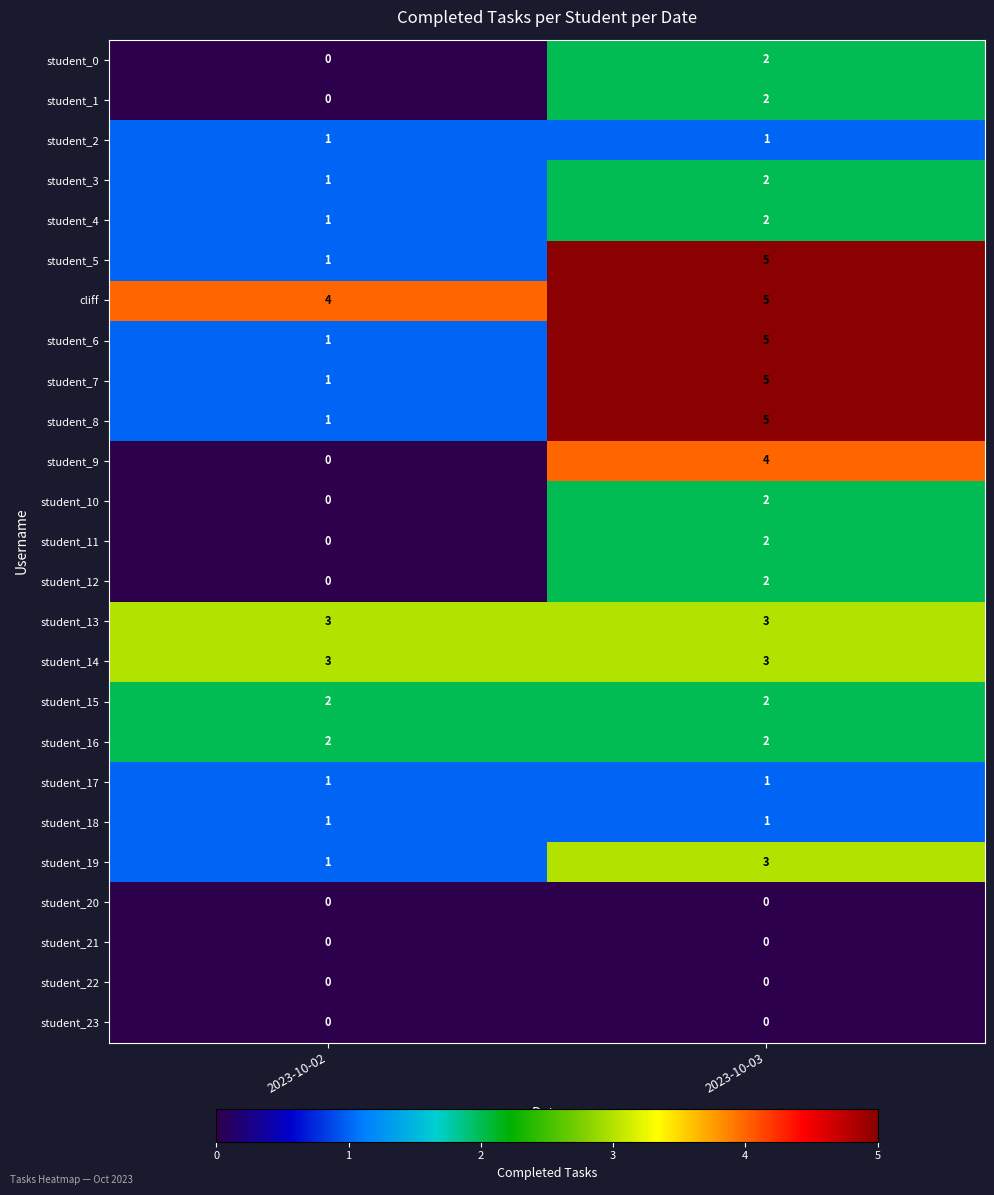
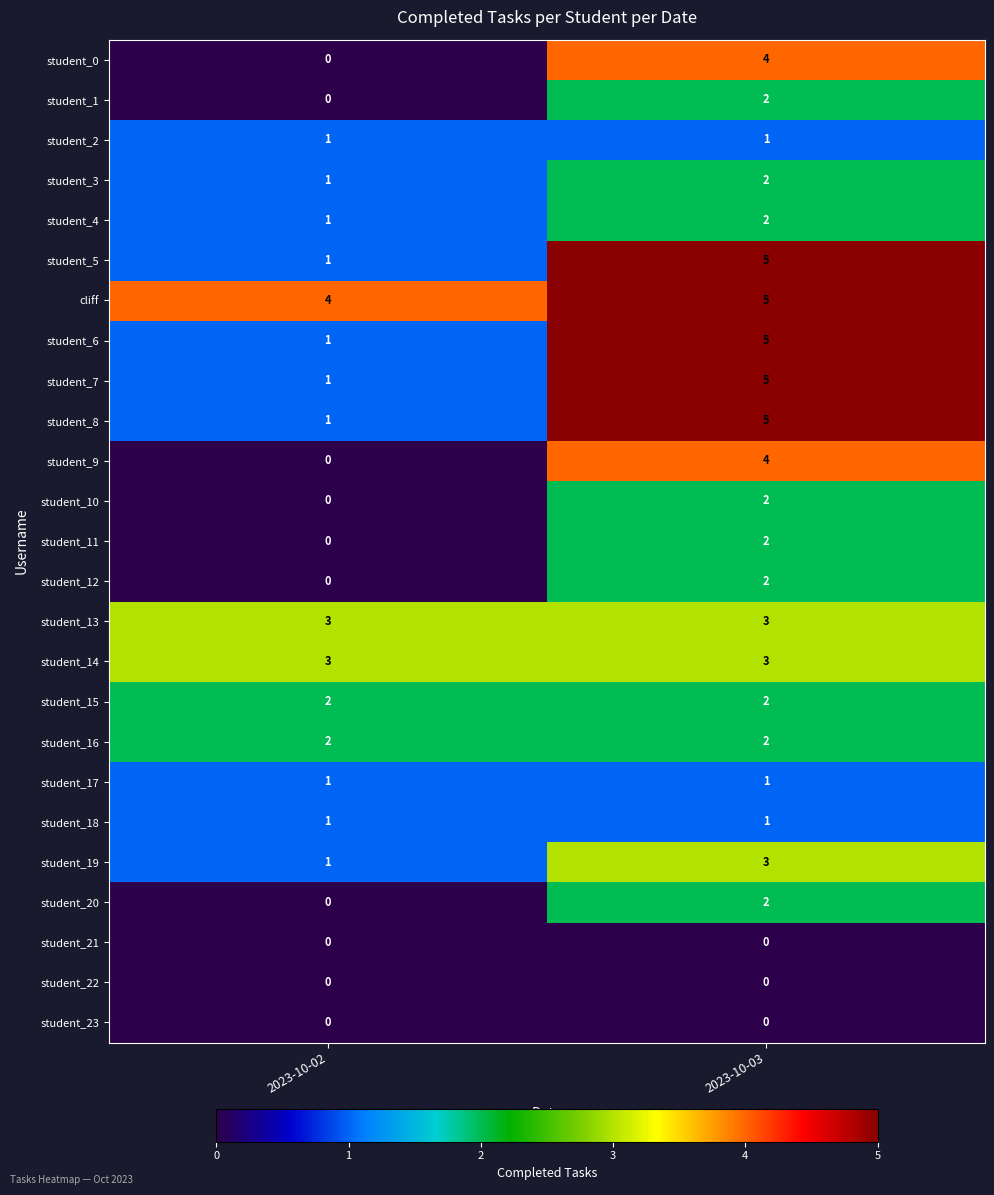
student_0, 2023-10-03: 2 -> 4
student_20, 2023-10-03: 0 -> 2
